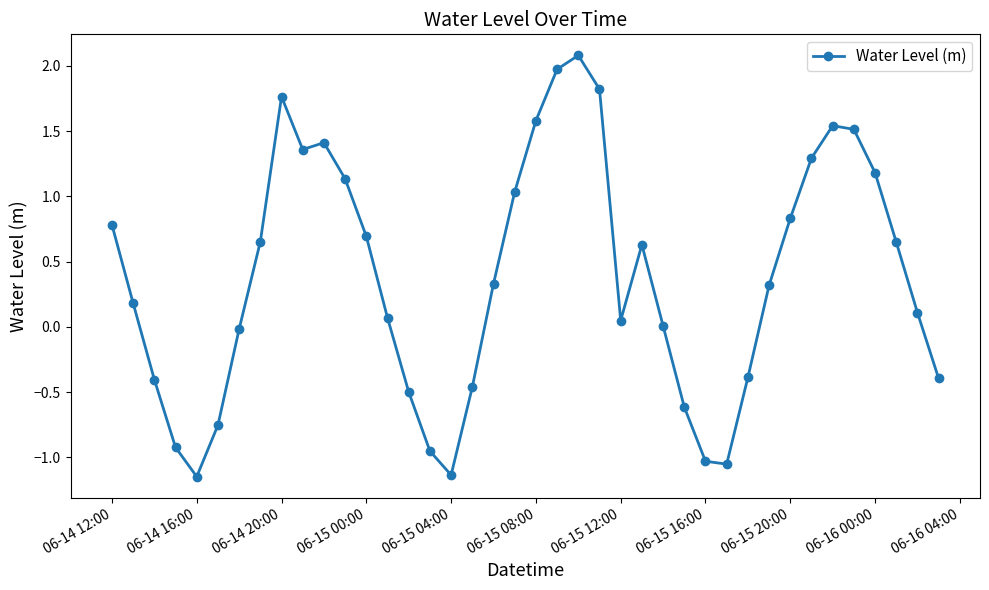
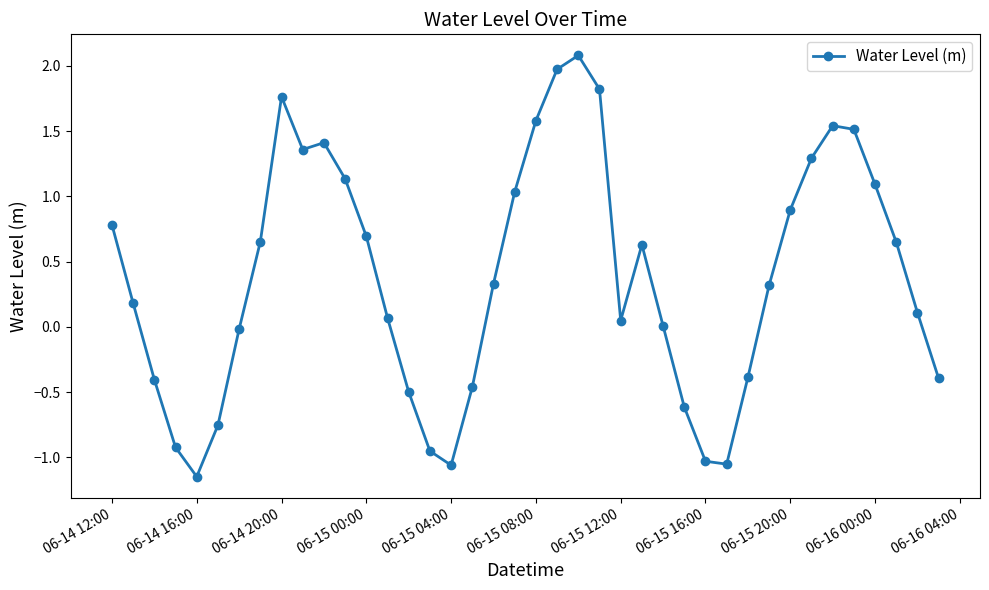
06-15 04:00: -1.14 -> -1.06
06-15 20:00: 0.83 -> 0.90
06-16 00:00: 1.18 -> 1.09
